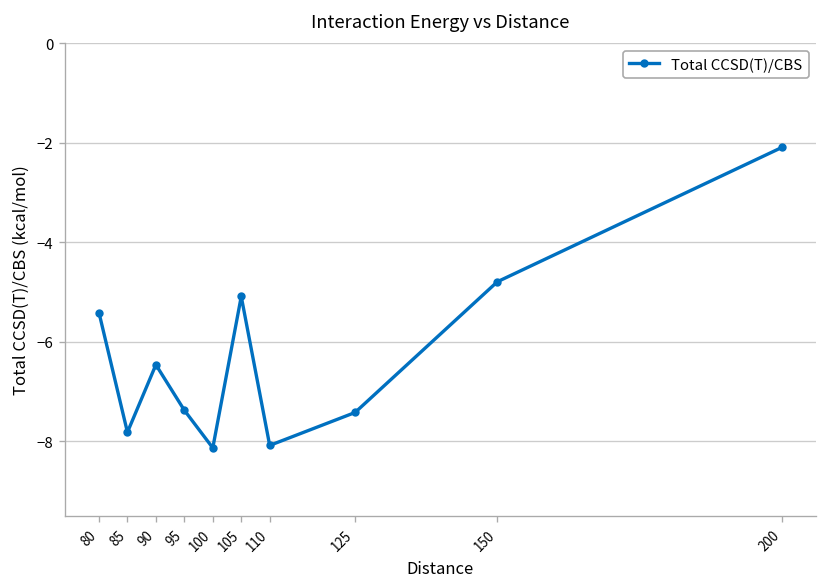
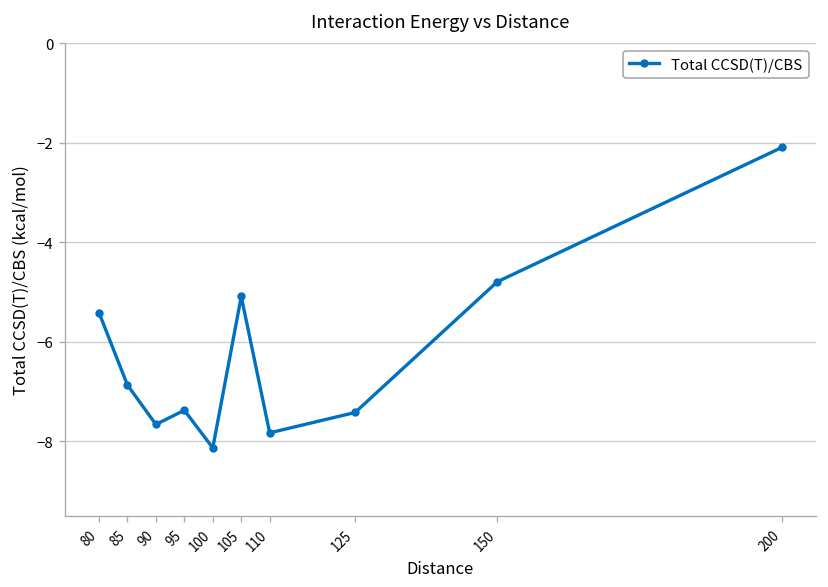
85: -7.8 -> -6.9
90: -6.5 -> -7.7
110: -8.1 -> -7.8
